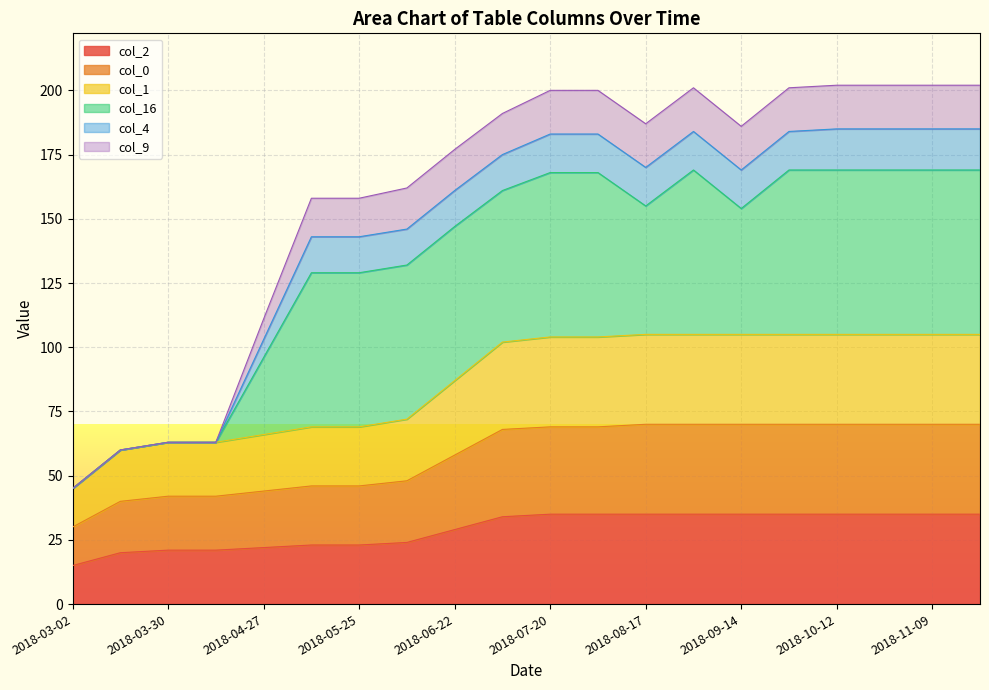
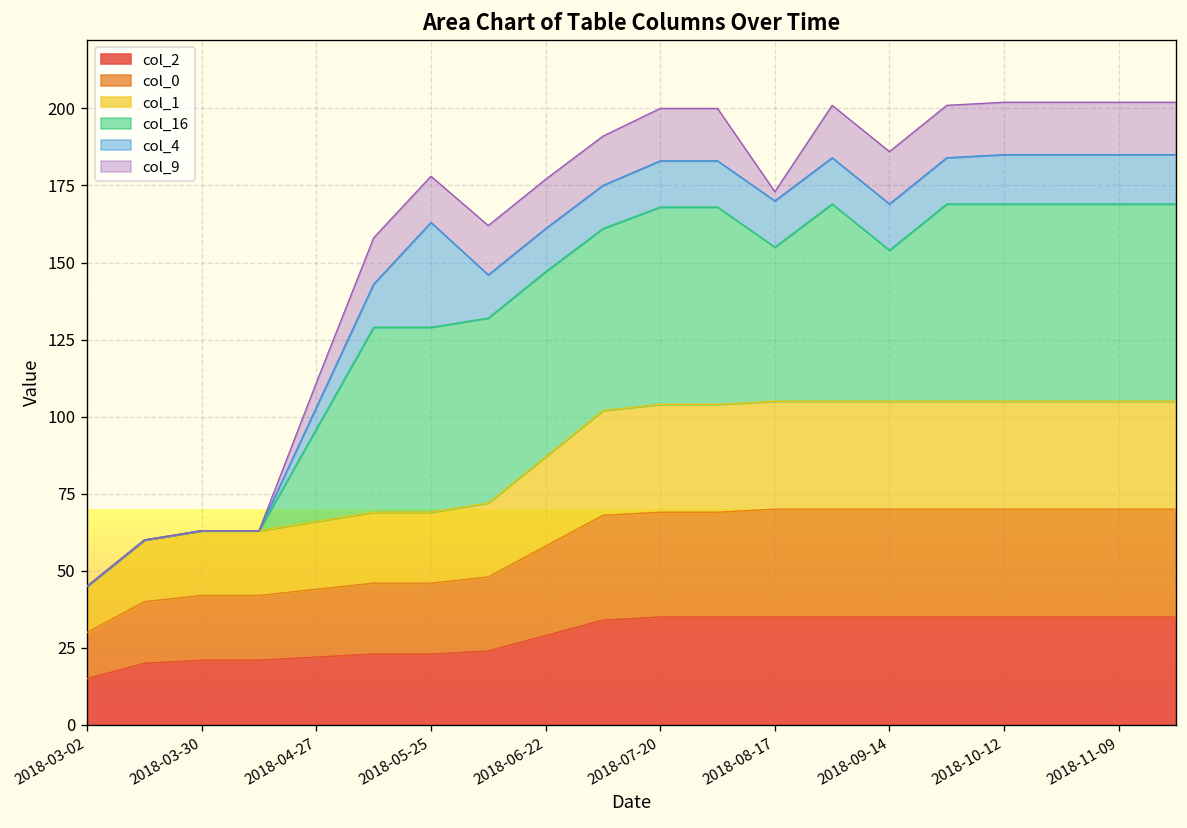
col_4, 2018-05-25: 14 -> 34
col_9, 2018-08-17: 17 -> 3
